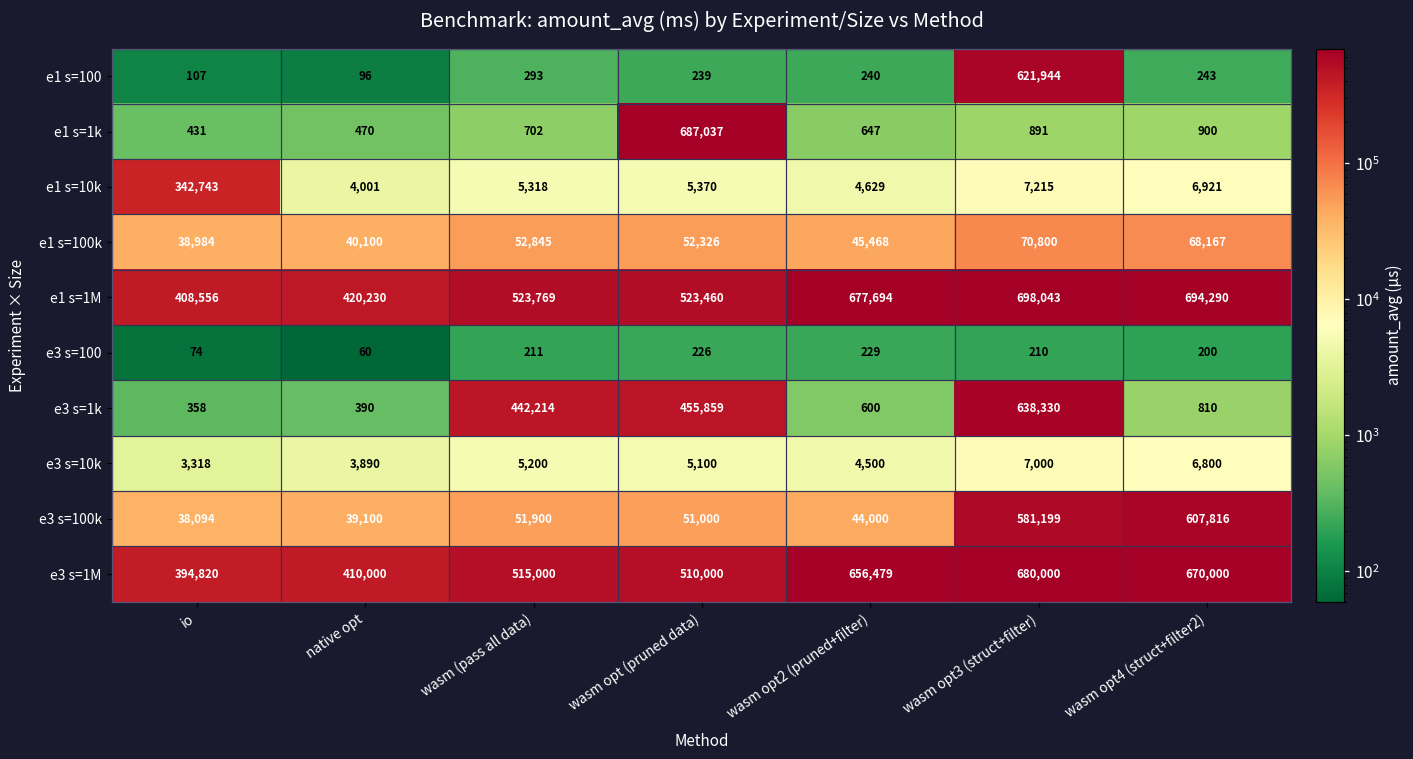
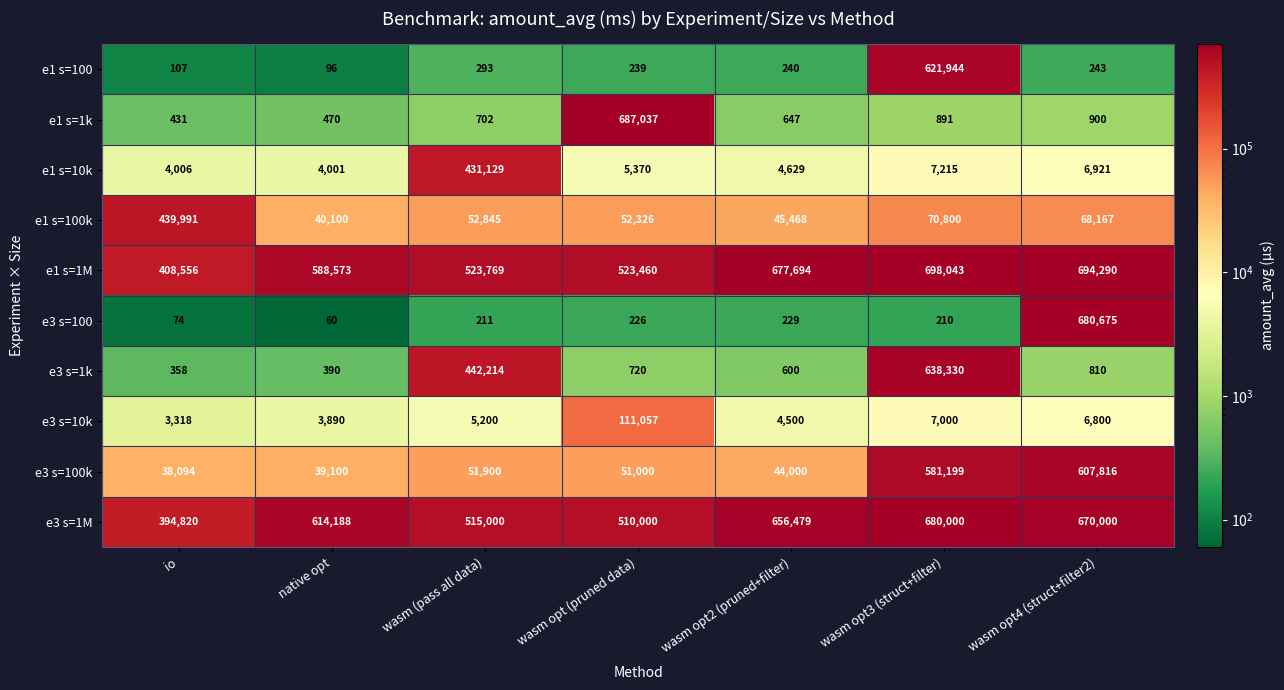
e1 s=10k, io: 342,743 -> 4,006
e1 s=10k, wasm (pass all data): 5,318 -> 431,129
e1 s=100k, io: 38,984 -> 439,991
e1 s=1M, native opt: 420,230 -> 588,573
e3 s=100, wasm opt4 (struct+filter2): 200 -> 680,675
e3 s=1k, wasm opt (pruned data): 455,859 -> 720
e3 s=10k, wasm opt (pruned data): 5,100 -> 111,057
e3 s=1M, native opt: 410,000 -> 614,188
